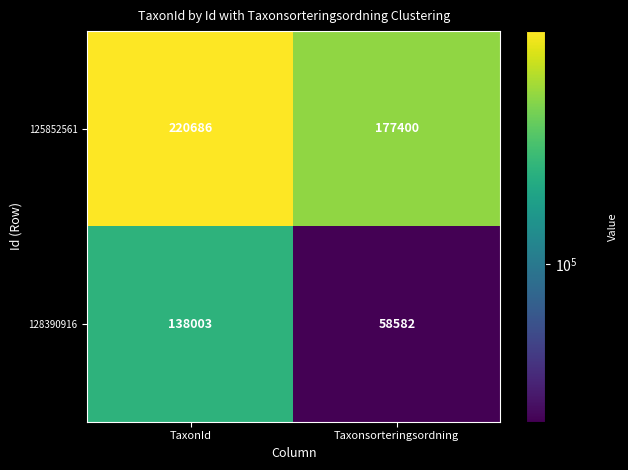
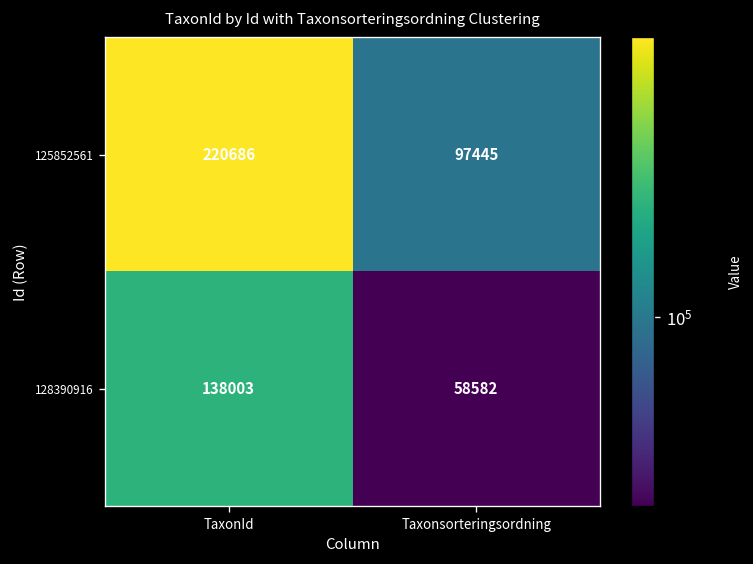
125852561, Taxonsorteringsordning: 177400 -> 97445
